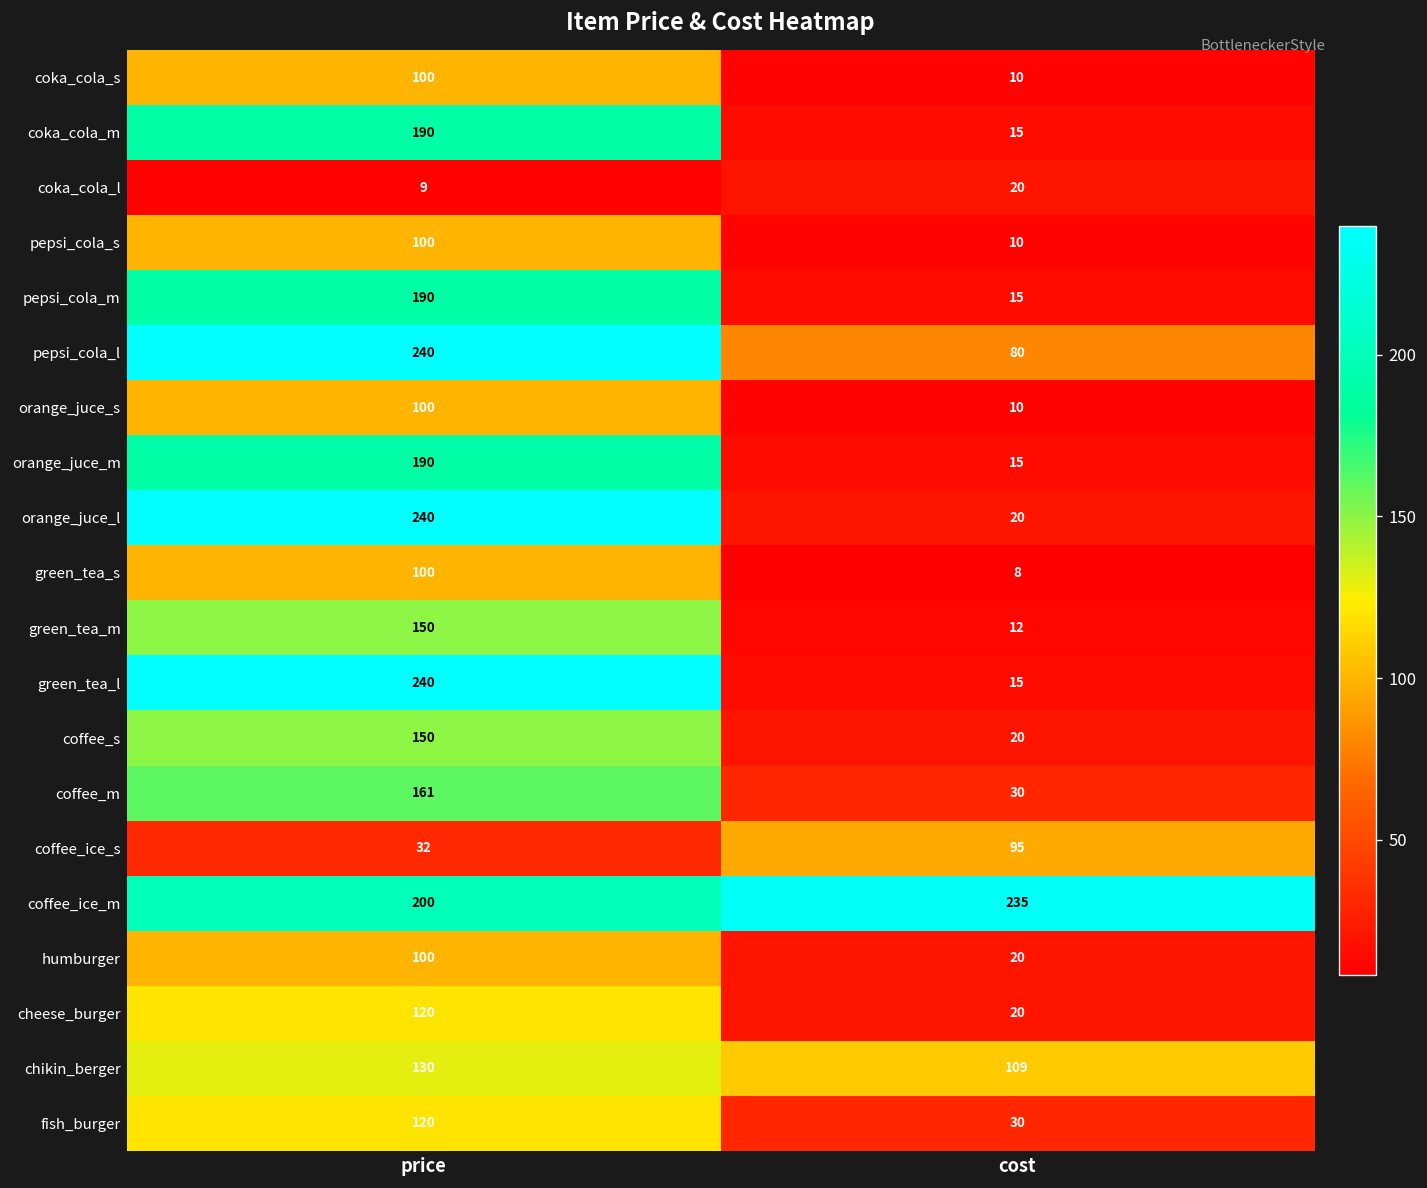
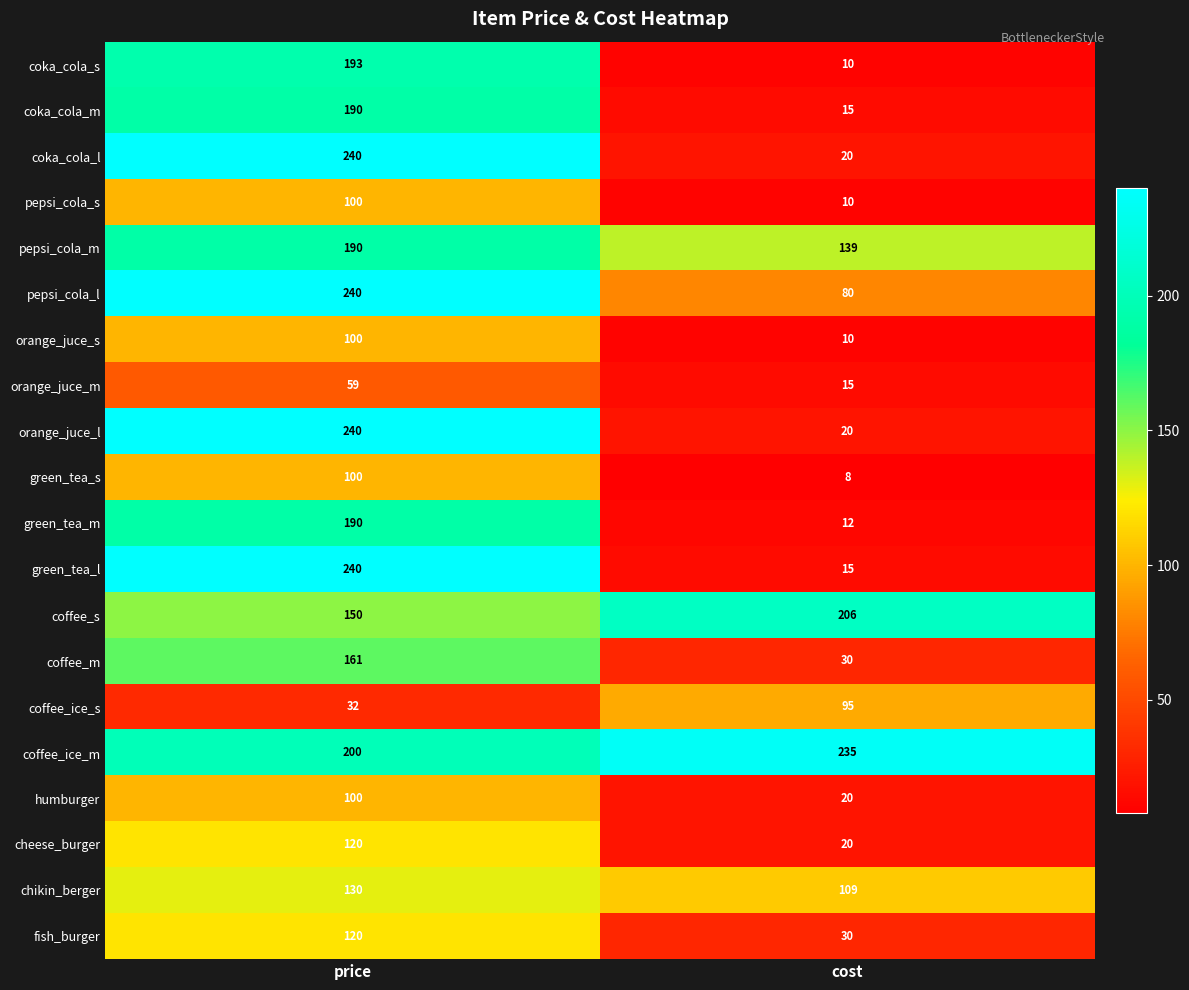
coka_cola_s, price: 100 -> 193
coka_cola_l, price: 9 -> 240
pepsi_cola_m, cost: 15 -> 139
orange_juce_m, price: 190 -> 59
green_tea_m, price: 150 -> 190
coffee_s, cost: 20 -> 206
